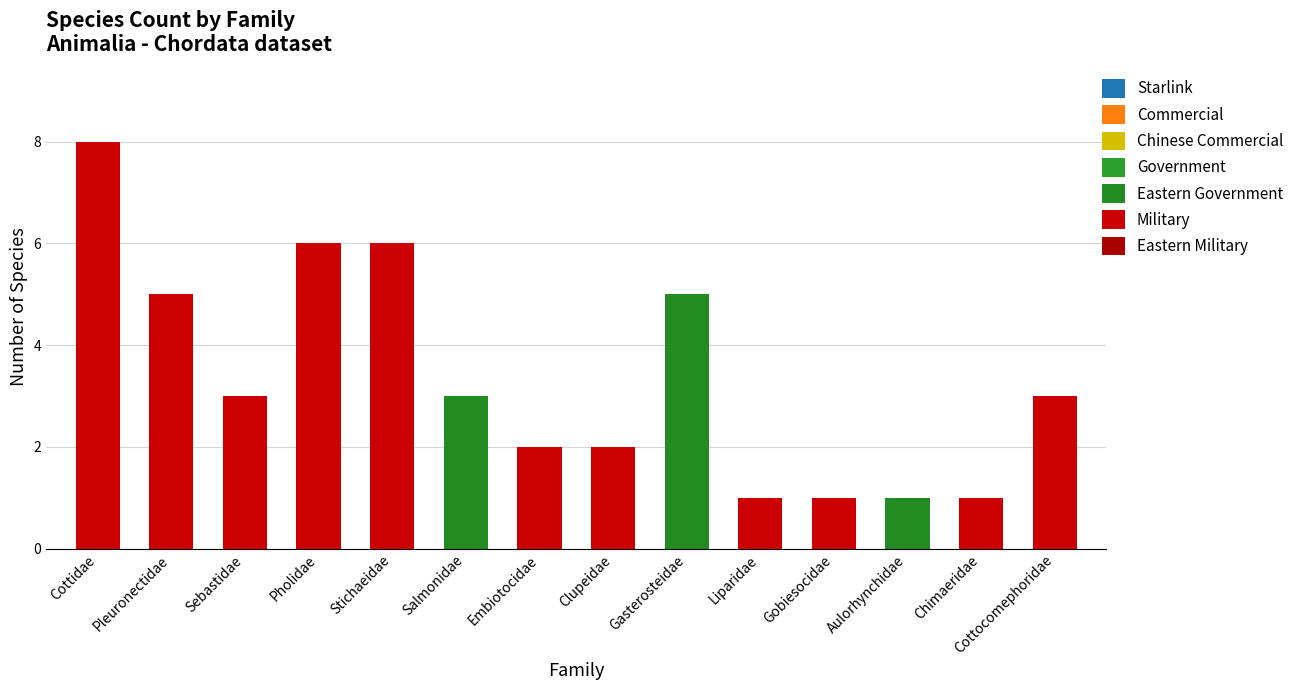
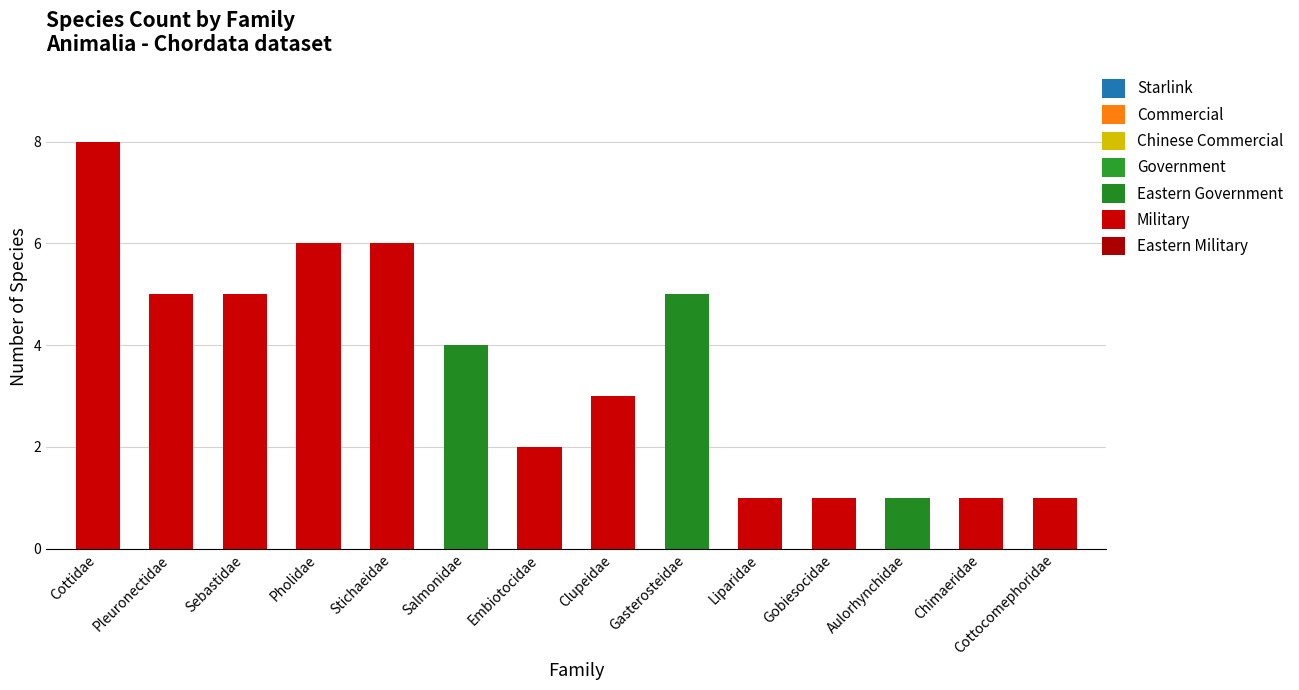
Sebastidae: 3 -> 5
Salmonidae: 3 -> 4
Clupeidae: 2 -> 3
Cottocomephoridae: 3 -> 1
